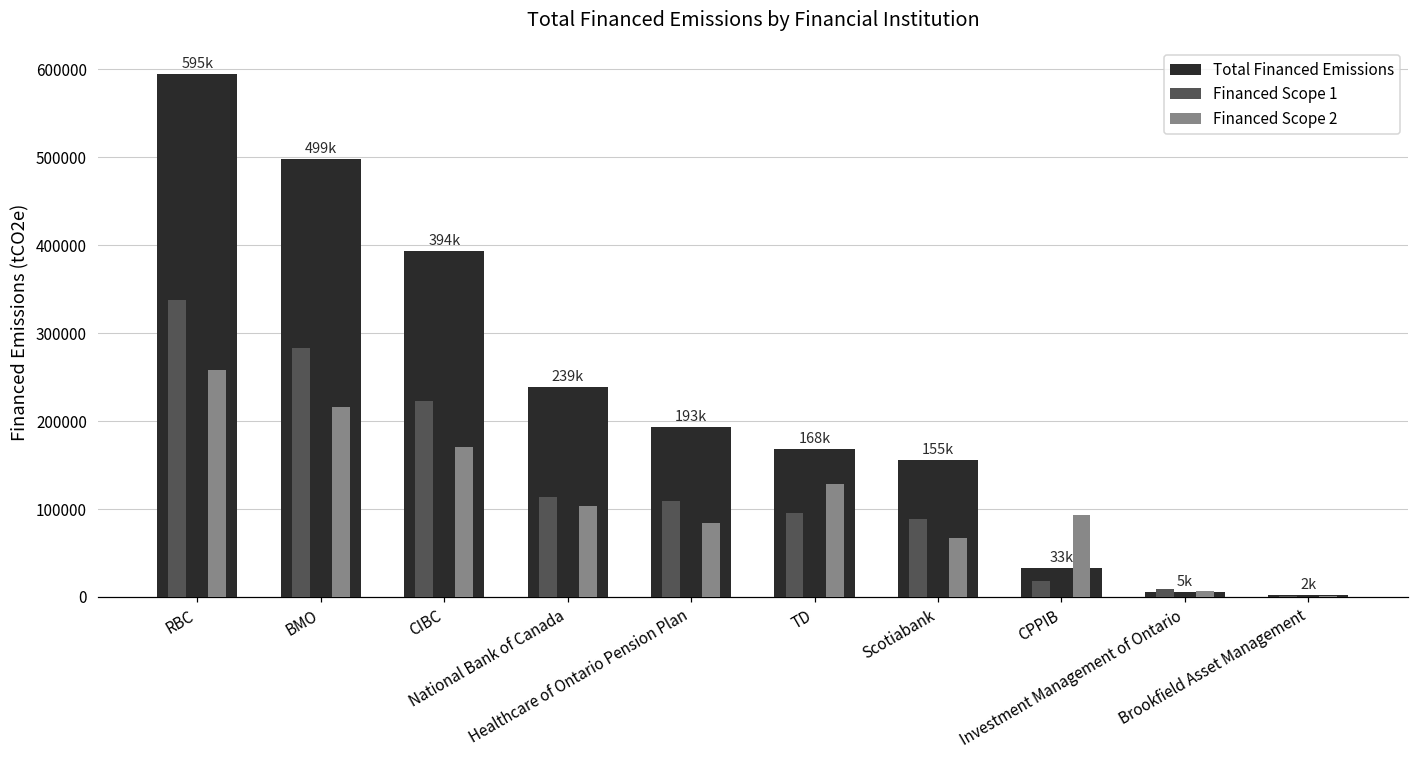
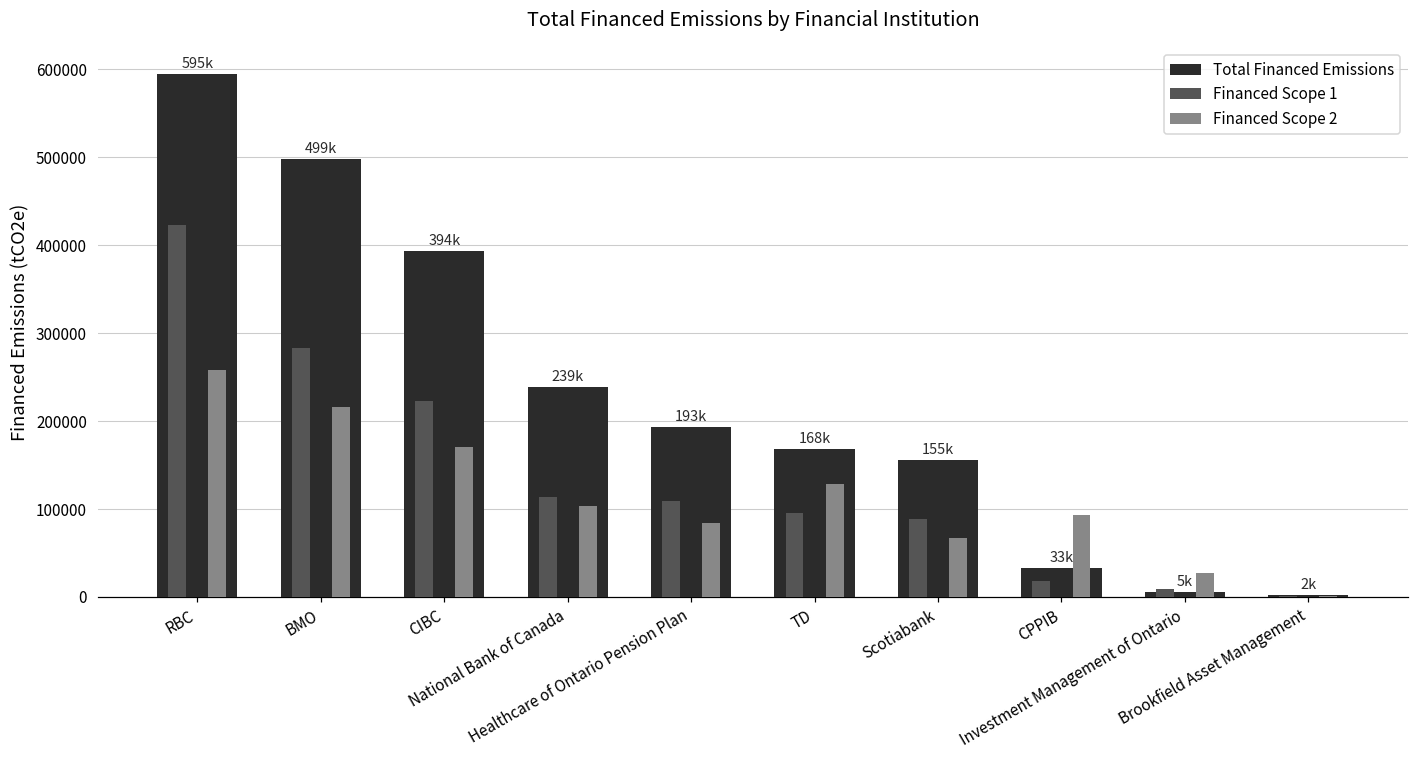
Financed Scope 1, RBC: 340000 -> 420000
Financed Scope 2, Investment Management of Ontario: 10000 -> 30000
